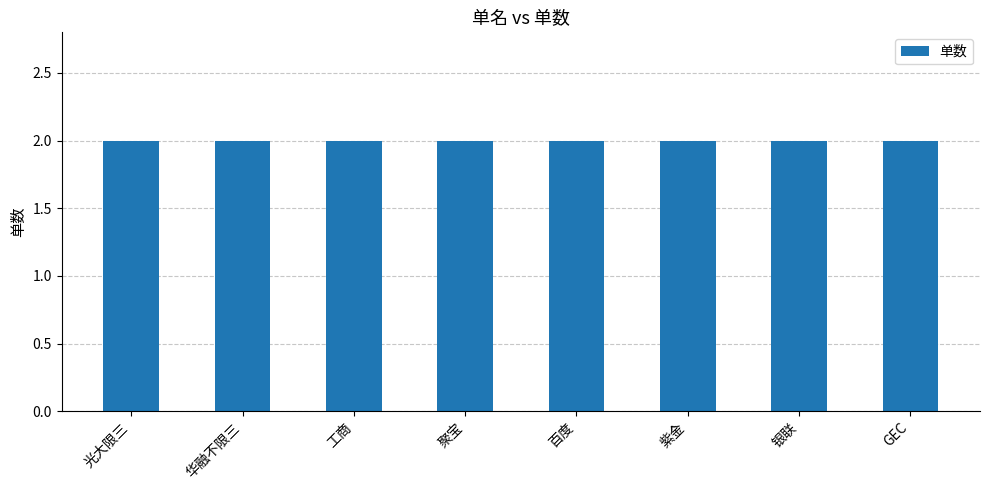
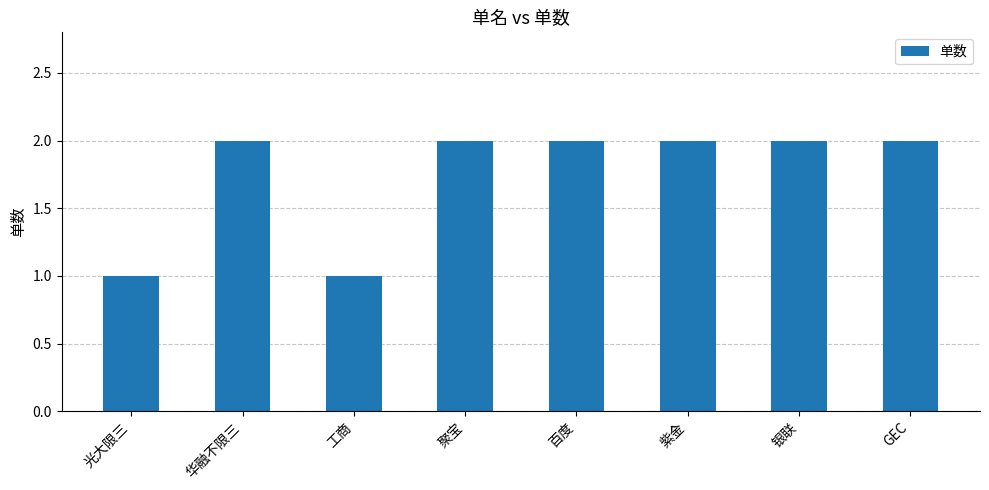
光大限三: 2 -> 1
工商: 2 -> 1
